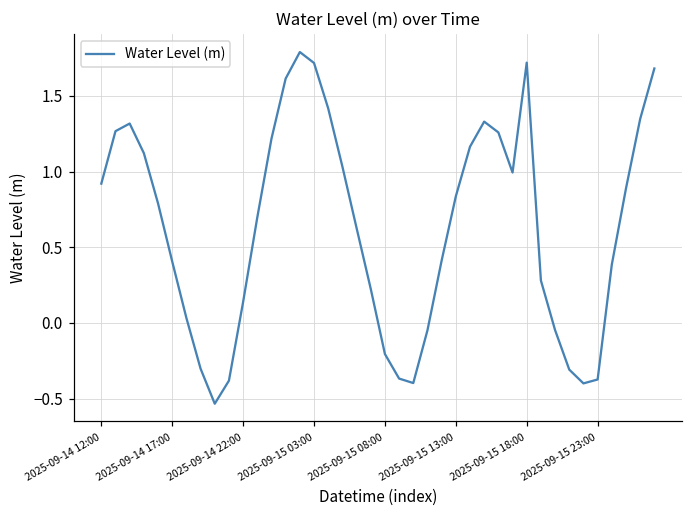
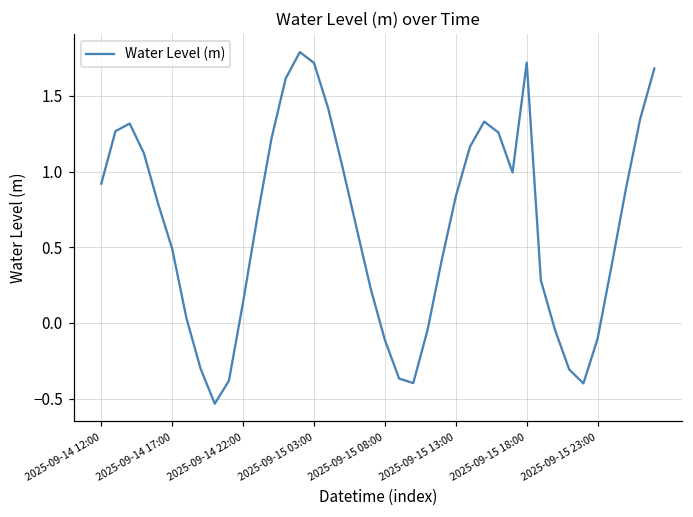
2025-09-14 17:00: 0.41 -> 0.49
2025-09-15 08:00: -0.21 -> -0.11
2025-09-15 23:00: -0.37 -> -0.10
